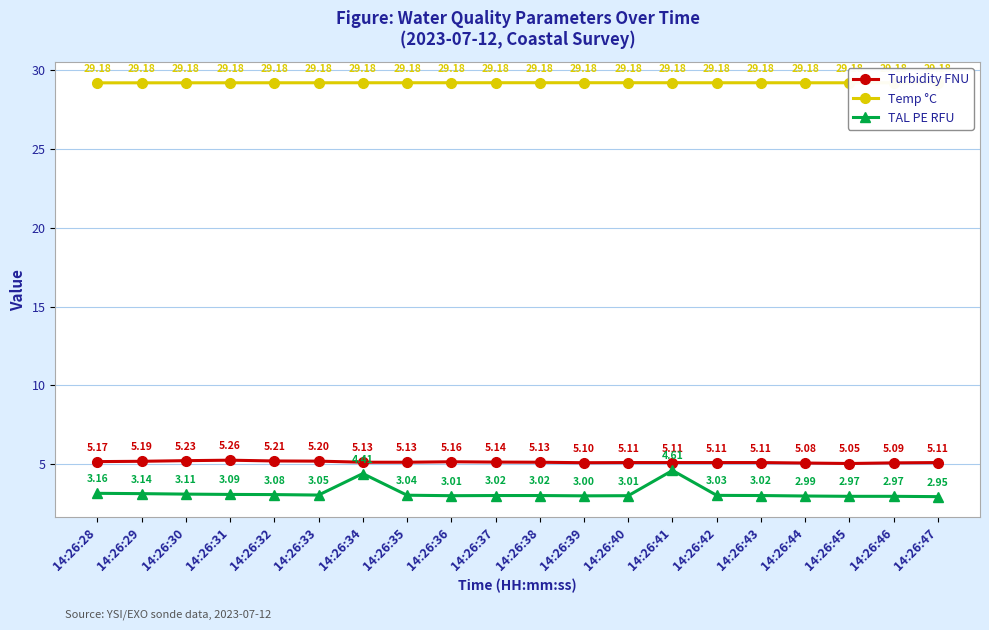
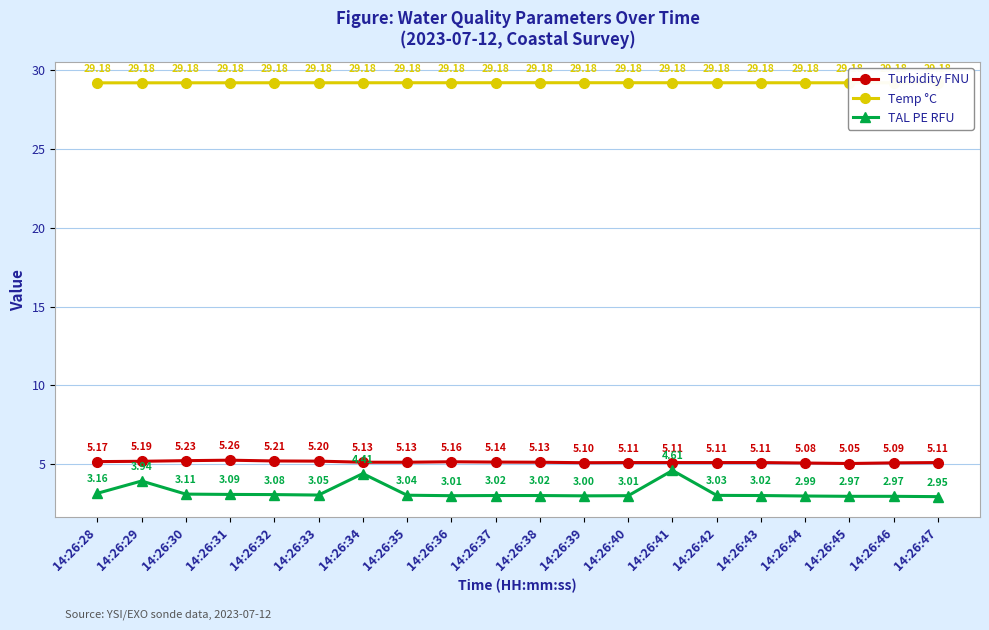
TAL PE RFU, 14:26:29: 3.14 -> 3.94
